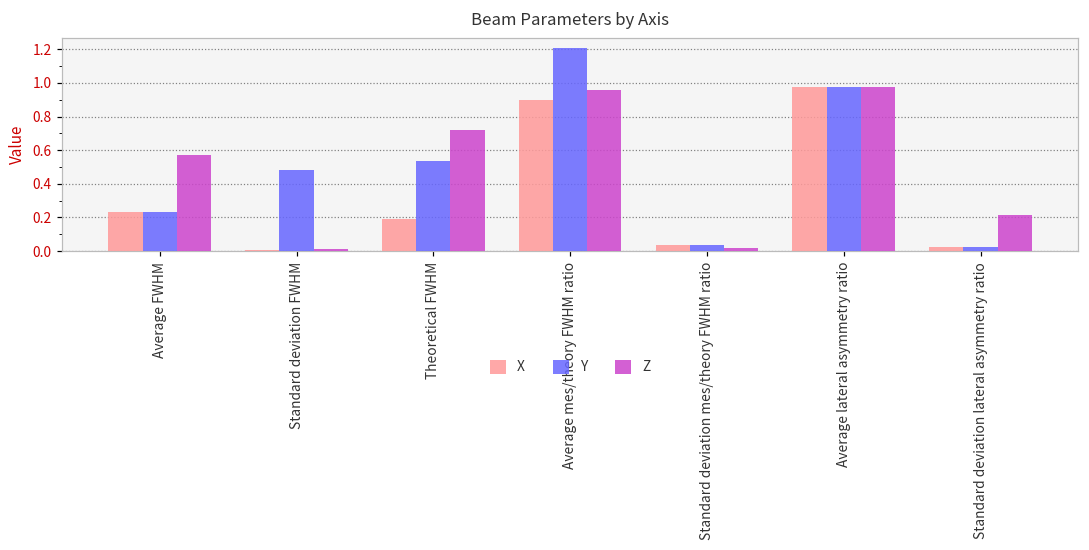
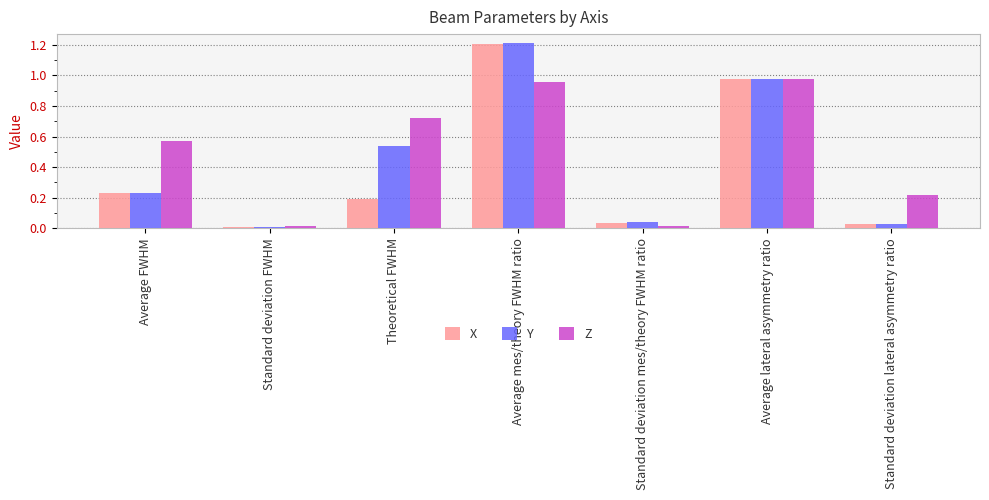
Y, Standard deviation FWHM: 0.48 -> 0.01
X, Average mes/theory FWHM ratio: 0.90 -> 1.20
